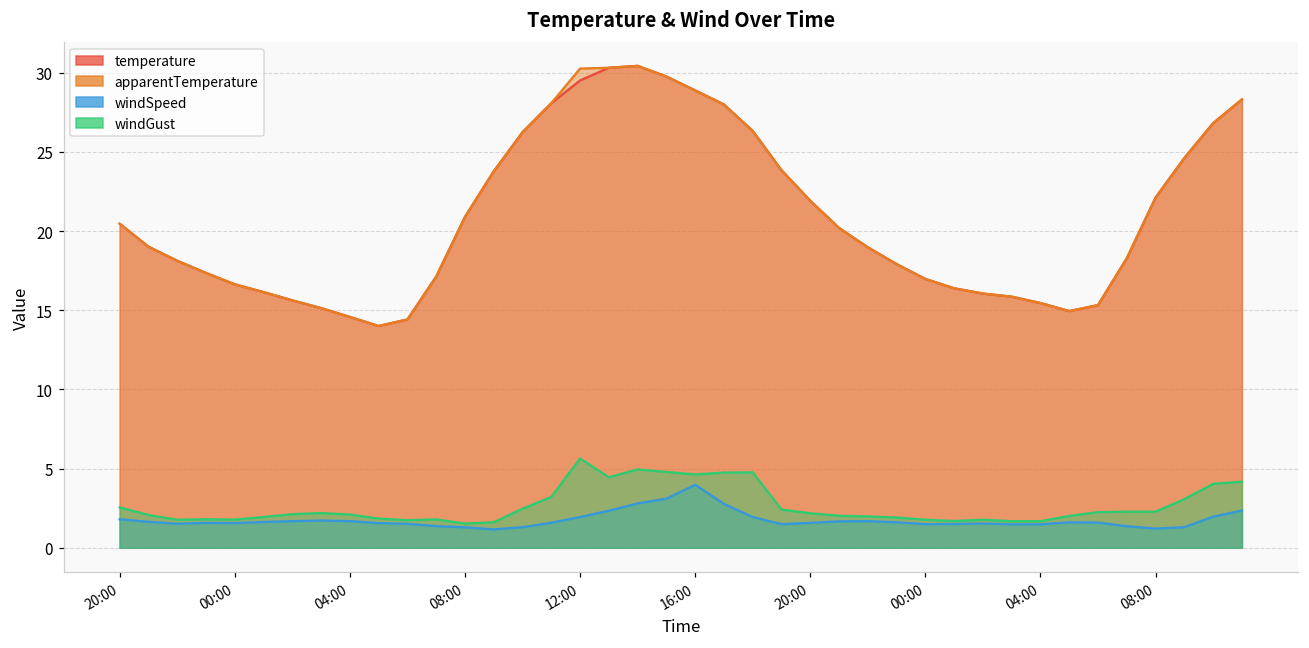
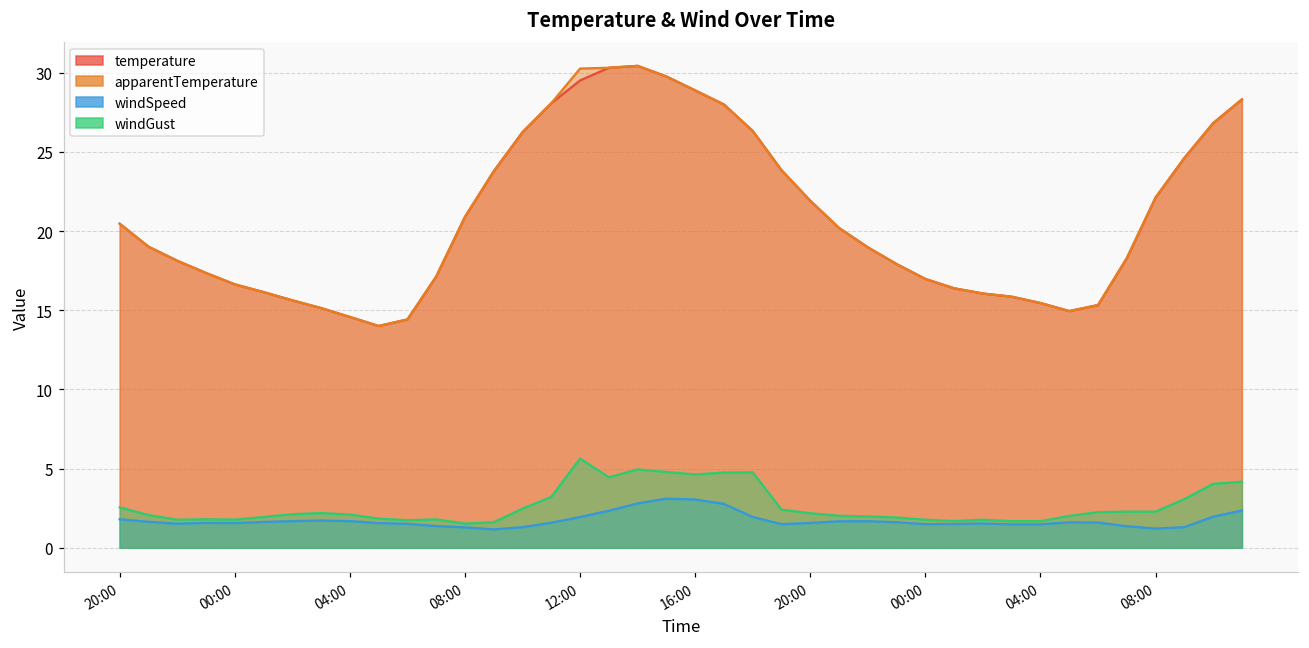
windSpeed, 16:00: 4.0 -> 3.1
